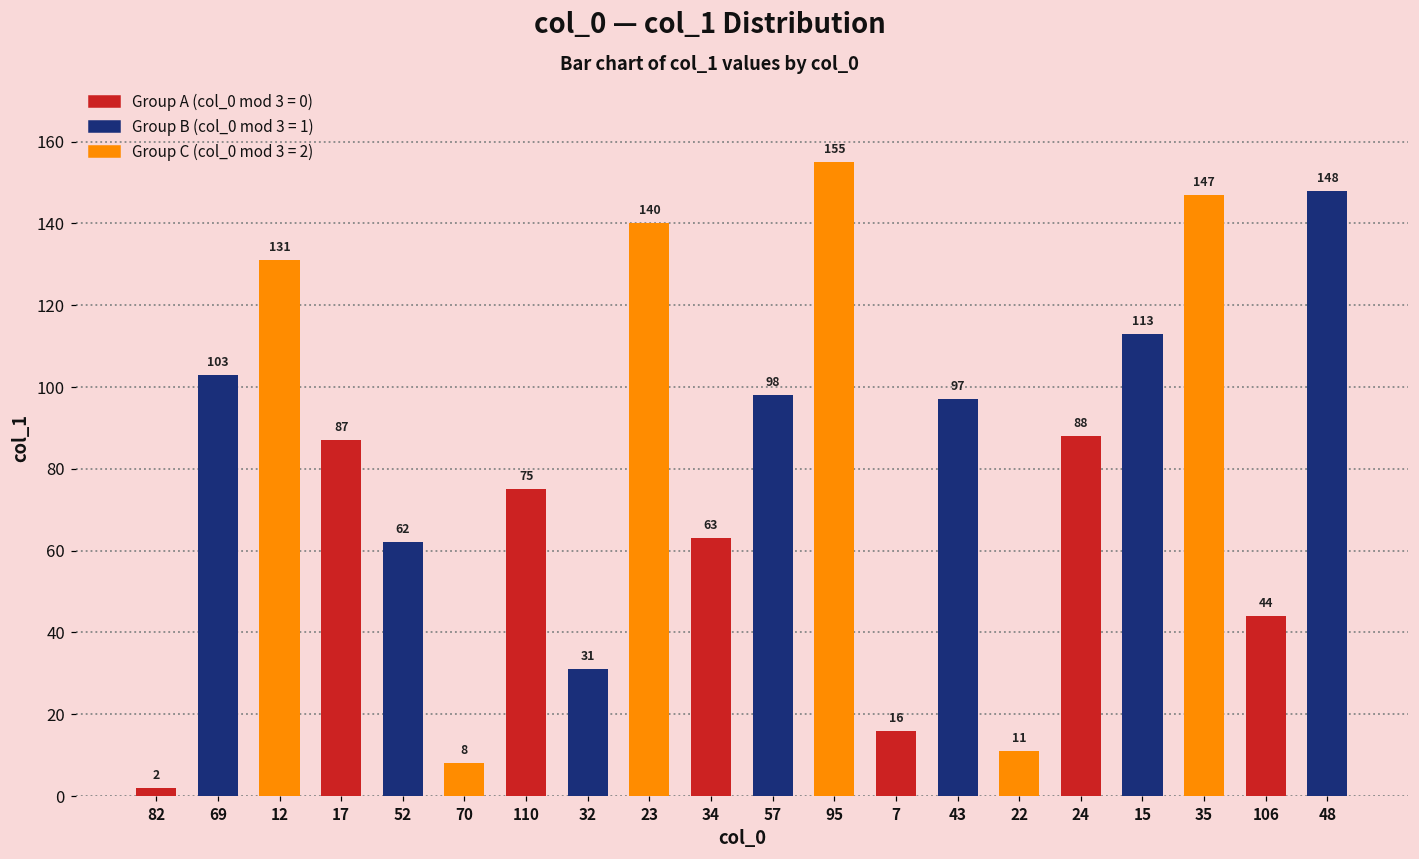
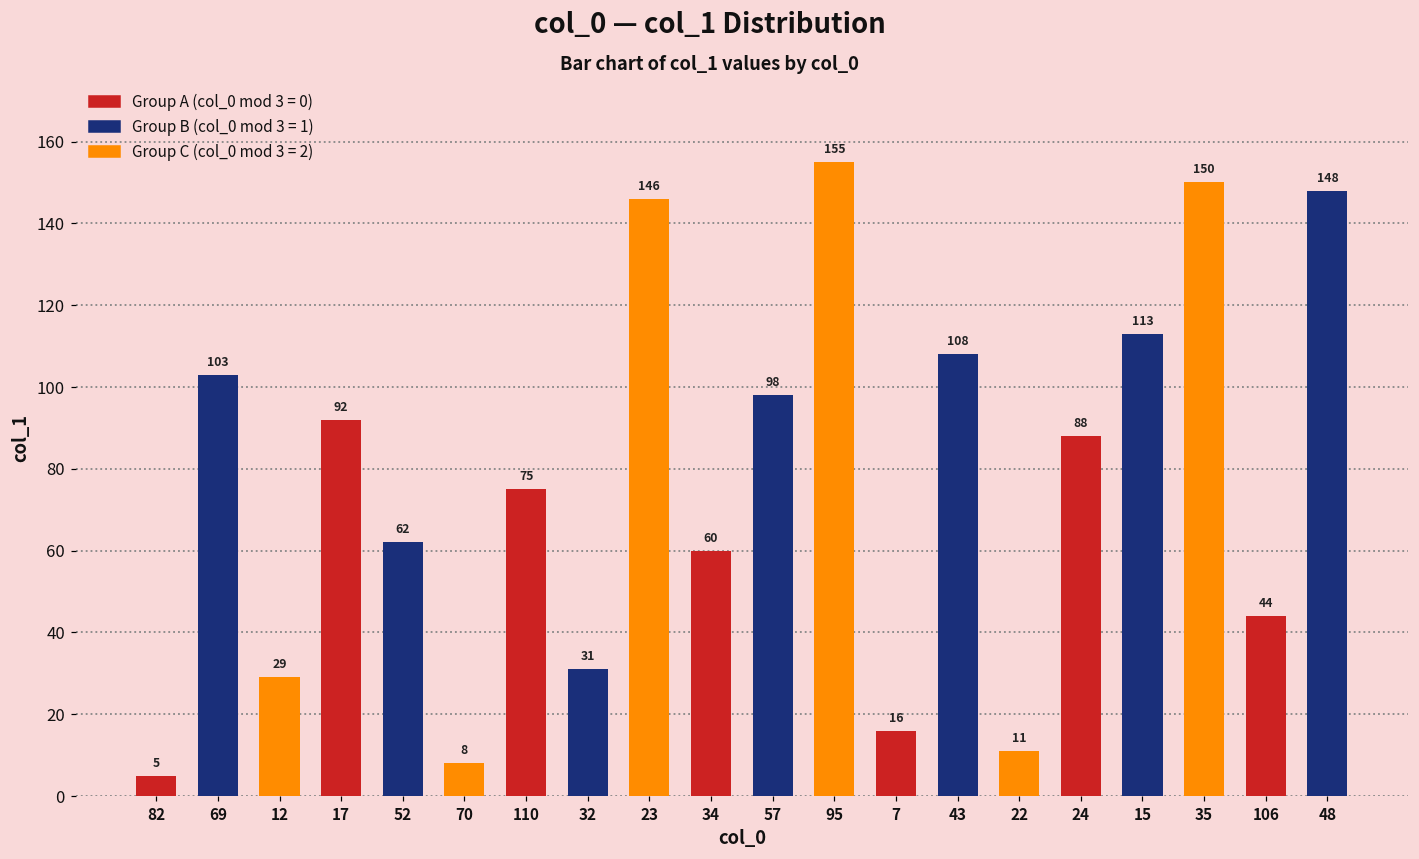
82: 2 -> 5
12: 131 -> 29
17: 87 -> 92
23: 140 -> 146
34: 63 -> 60
43: 97 -> 108
35: 147 -> 150
